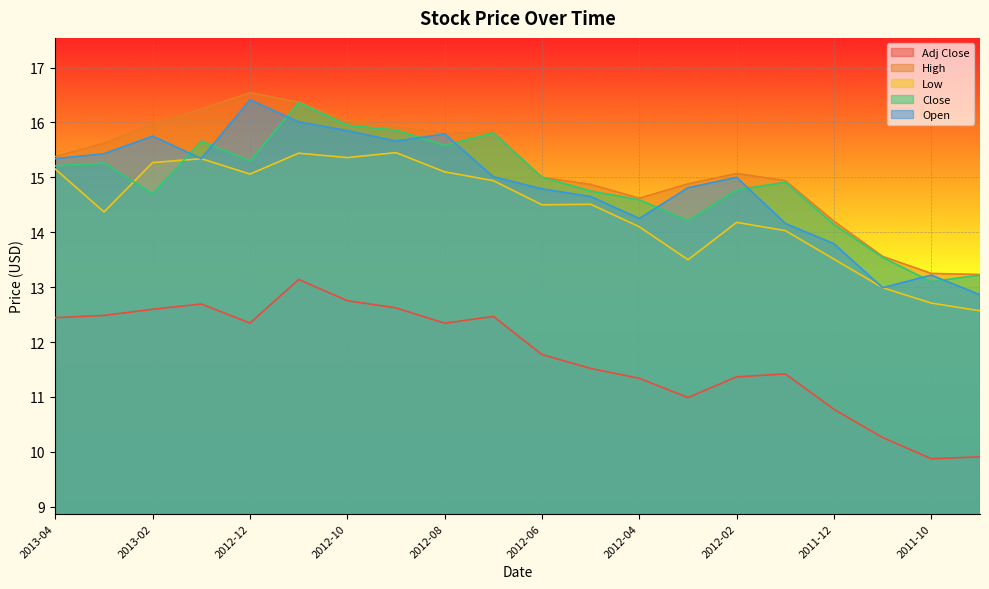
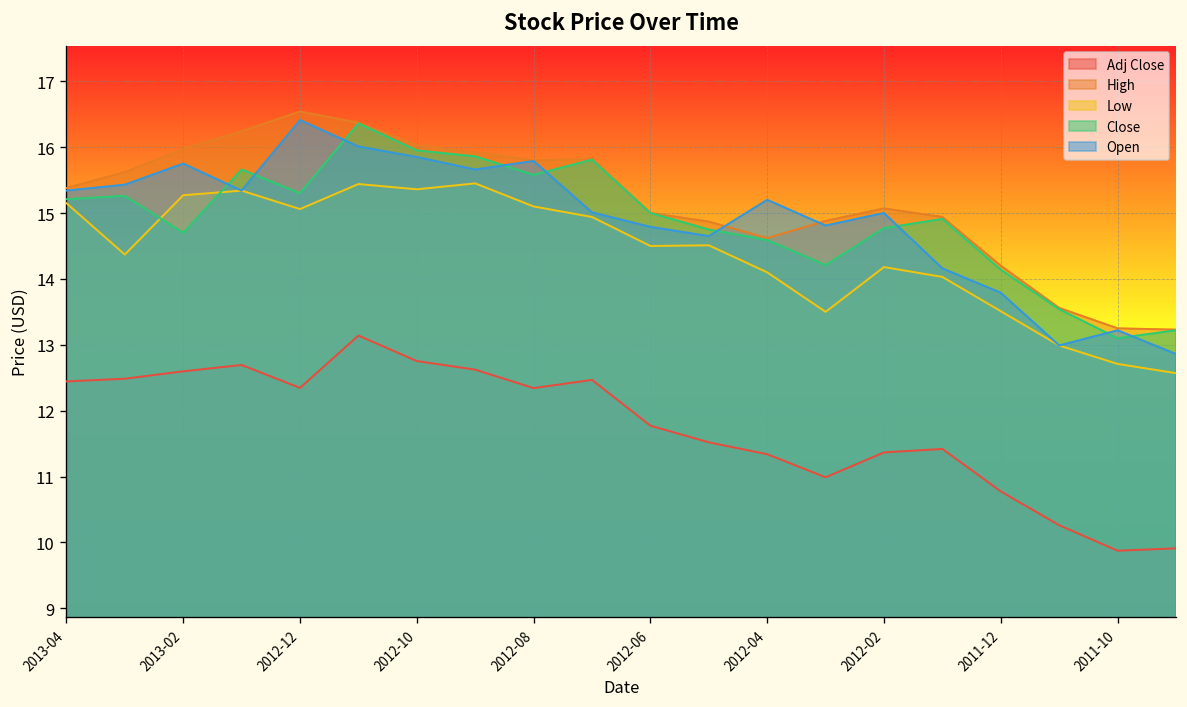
Open, 2012-04: 14.3 -> 15.2
